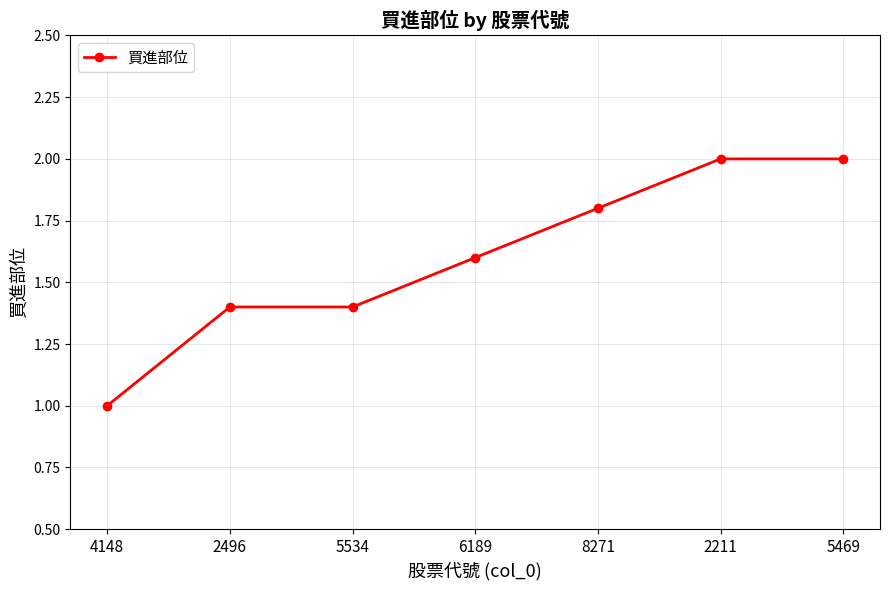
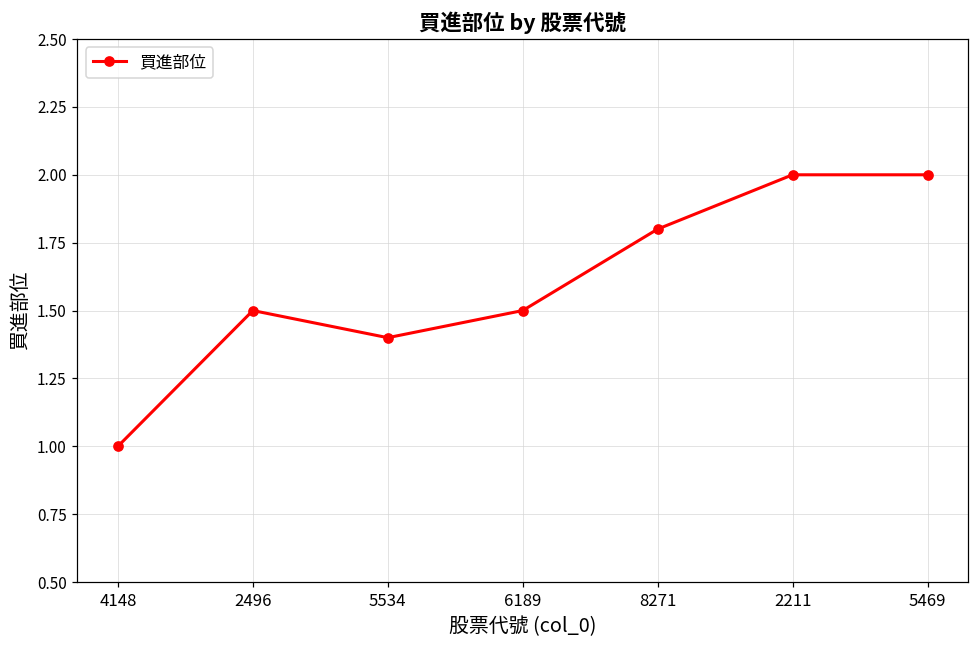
2496: 1.4 -> 1.5
6189: 1.6 -> 1.5
